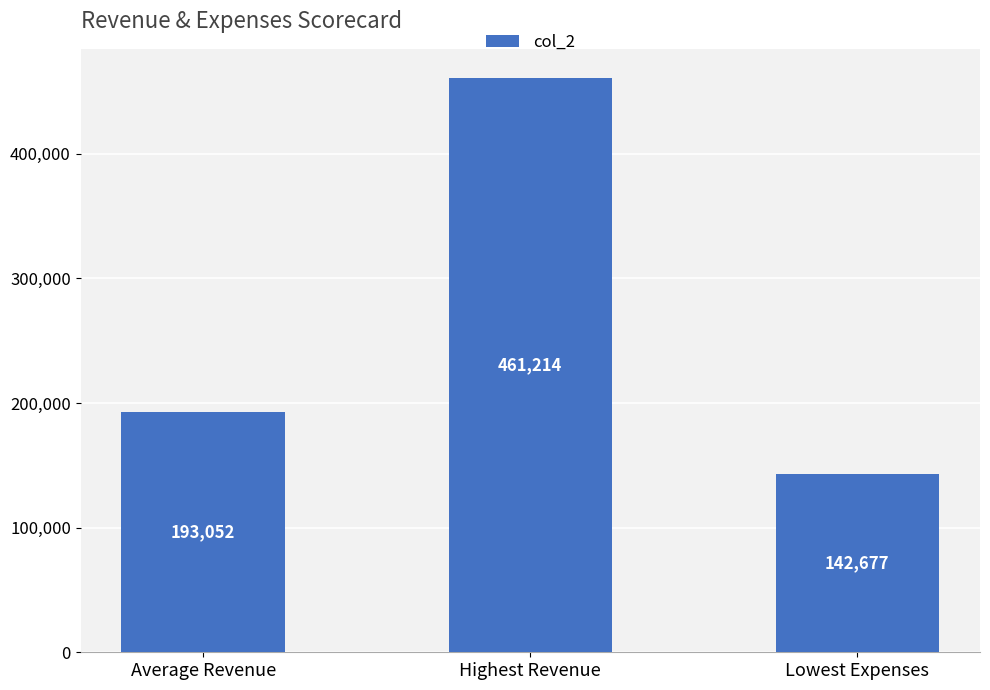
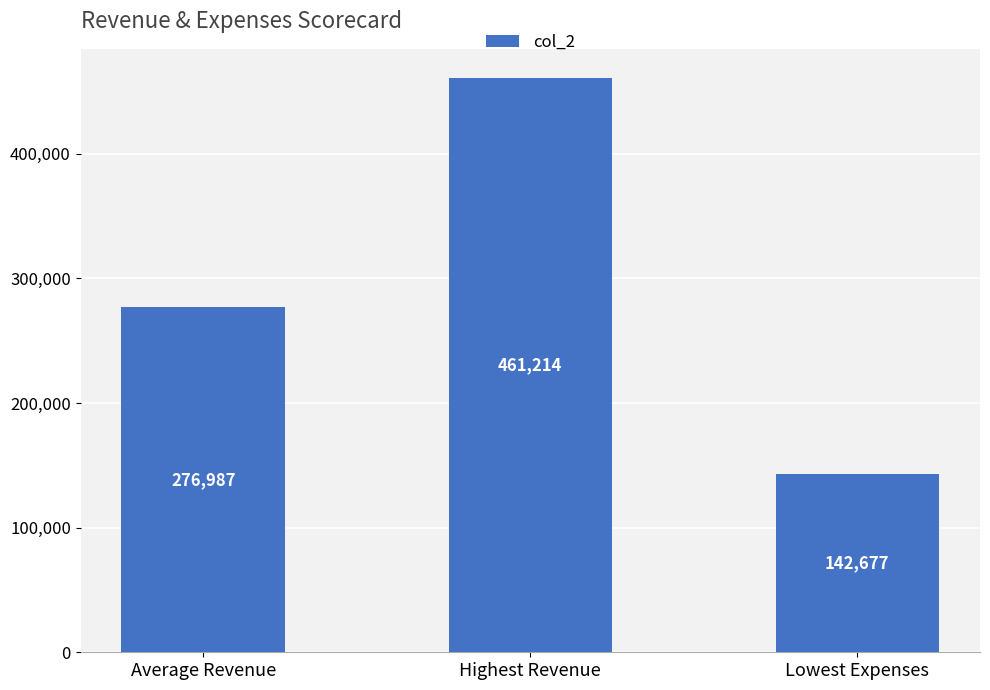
Average Revenue: 193,052 -> 276,987
